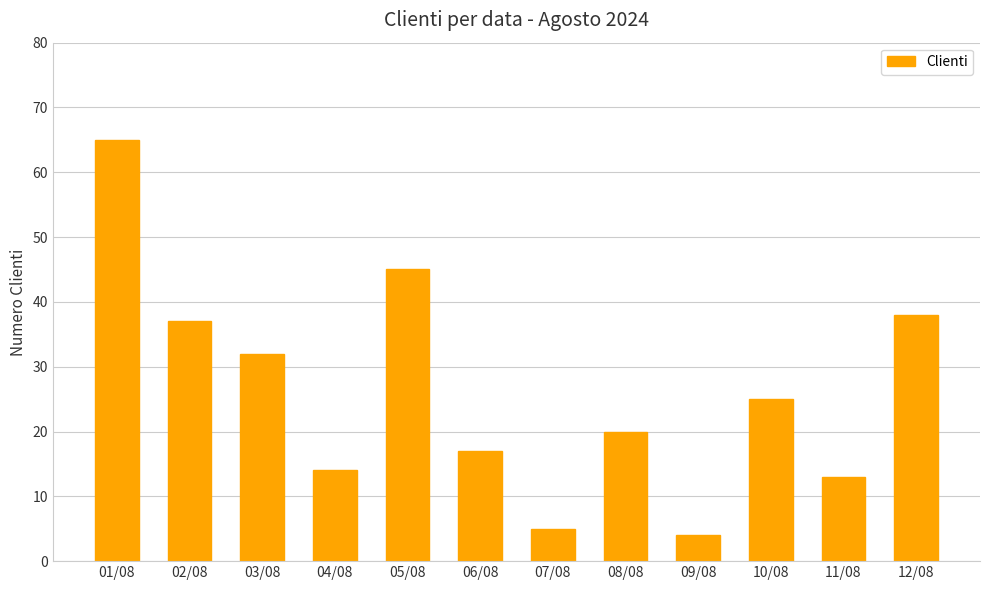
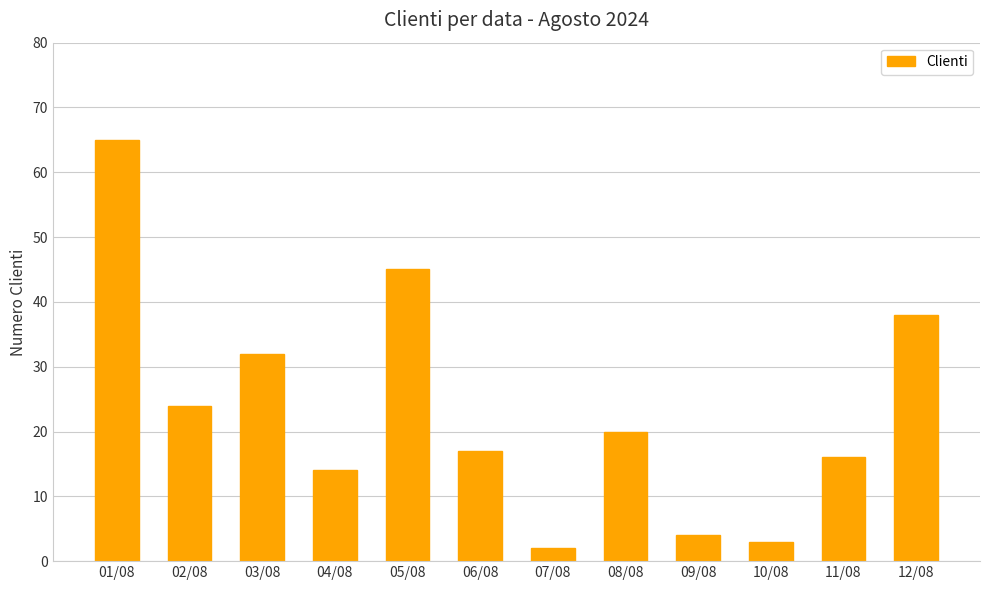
02/08: 37 -> 24
07/08: 5 -> 2
10/08: 25 -> 3
11/08: 13 -> 16
